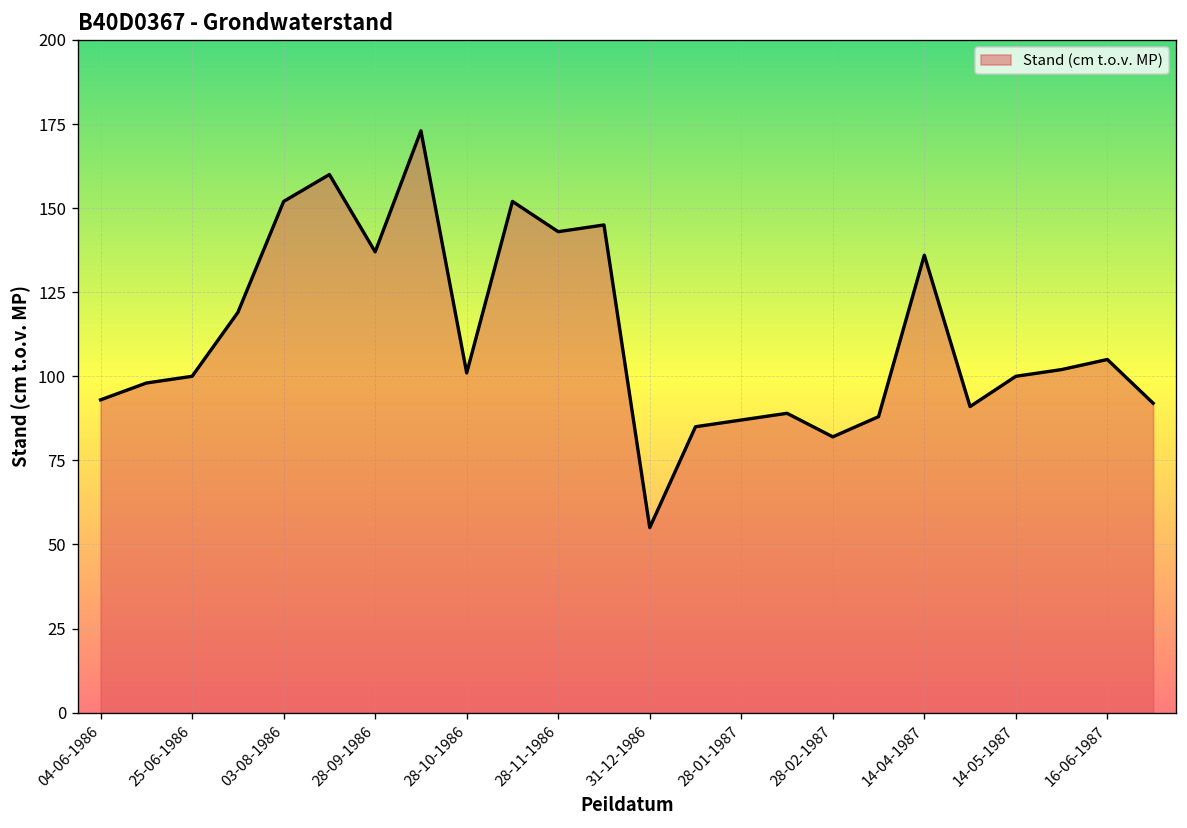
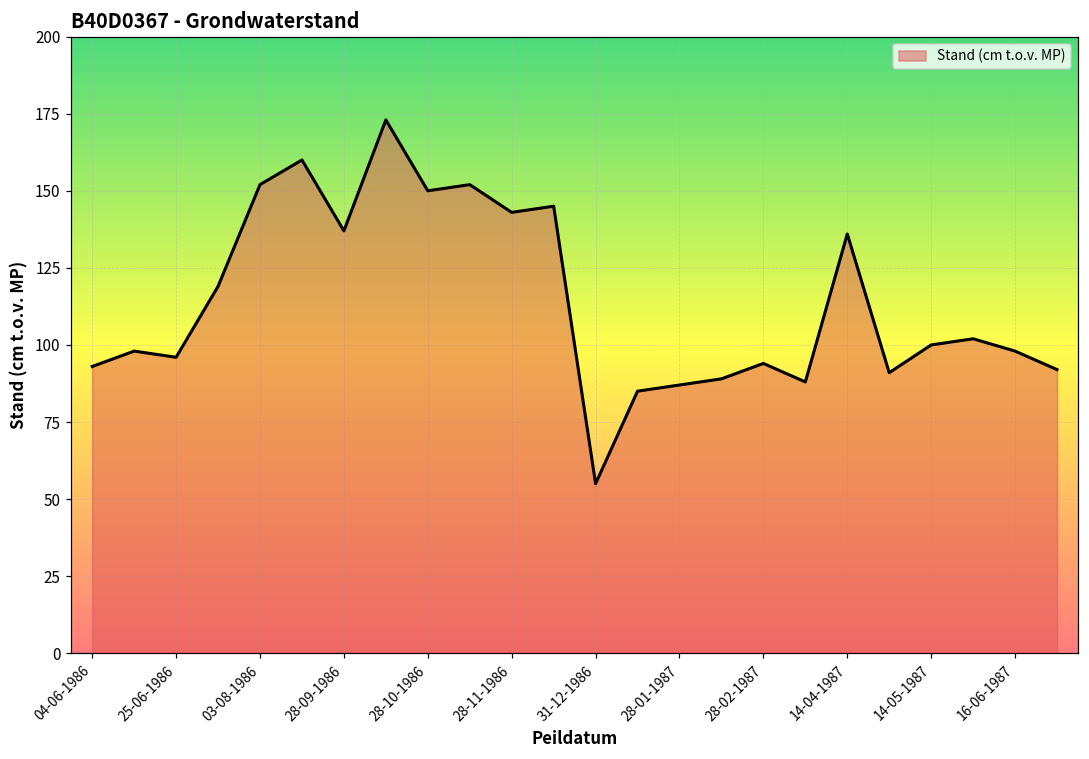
25-06-1986: 100 -> 96
28-10-1986: 101 -> 150
28-02-1987: 82 -> 94
16-06-1987: 105 -> 98
